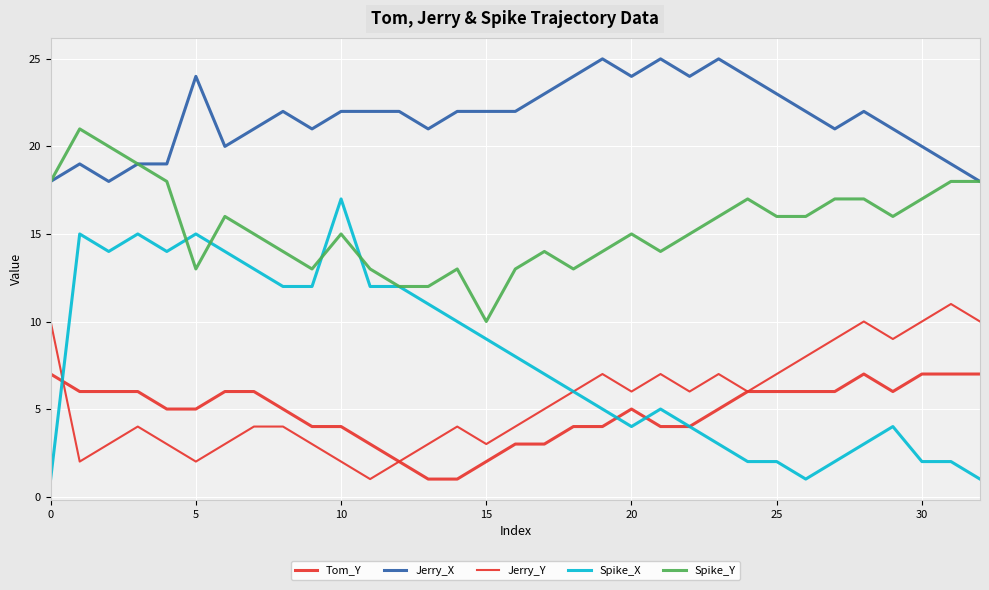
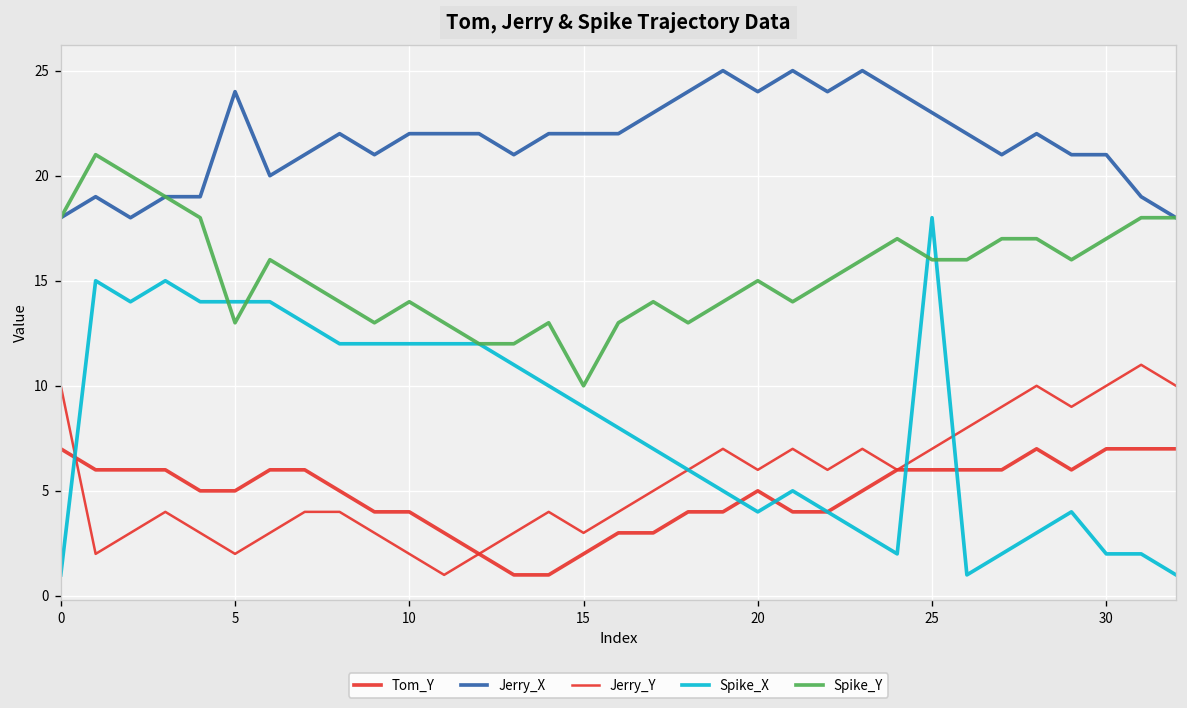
Spike_X, 5: 15 -> 14
Spike_X, 10: 17 -> 12
Spike_Y, 10: 15 -> 14
Spike_X, 25: 2 -> 18
Jerry_X, 30: 20 -> 21
